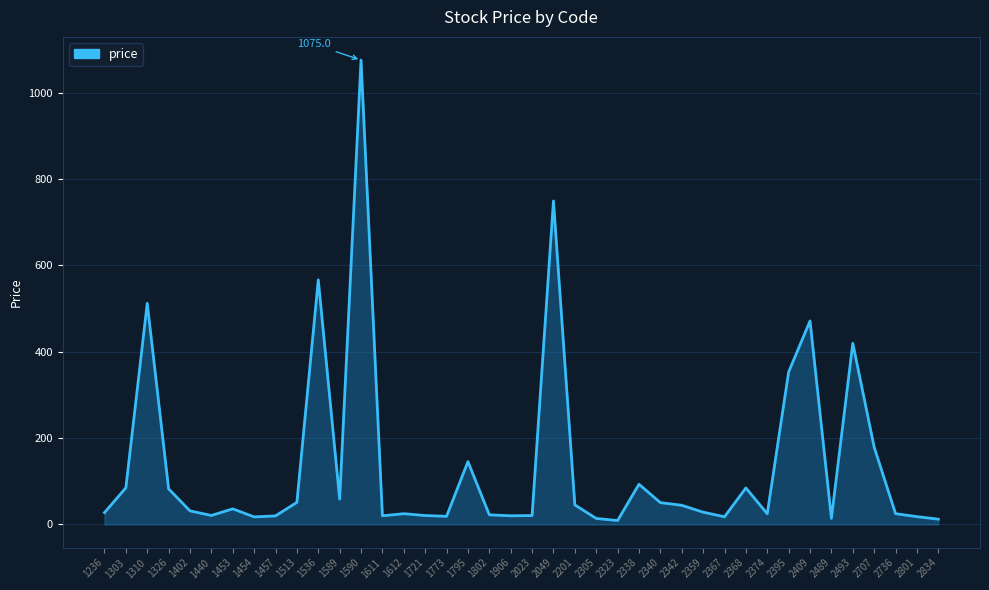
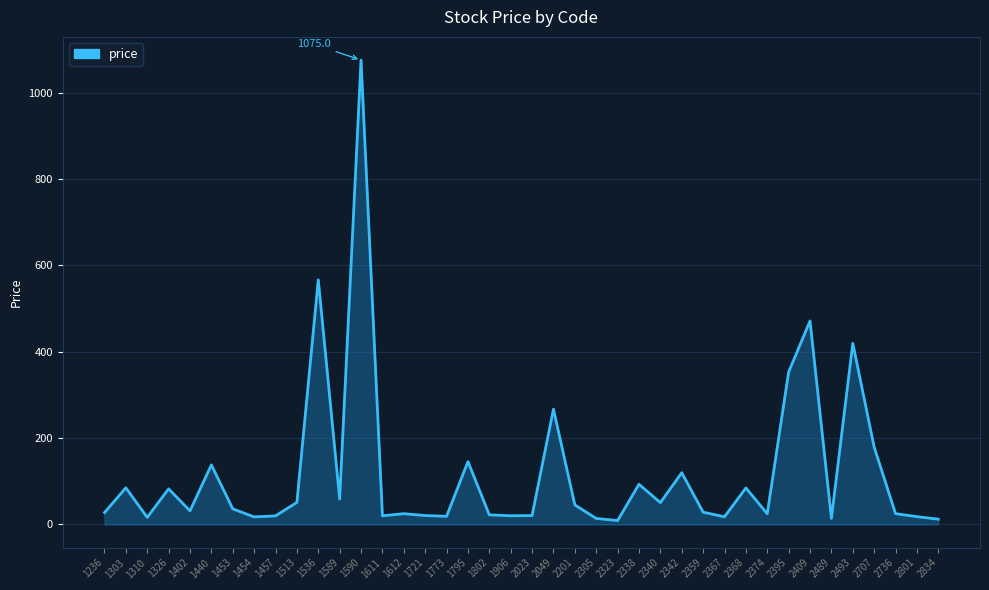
1310: 510 -> 20
1440: 20 -> 140
2049: 750 -> 270
2342: 40 -> 120
